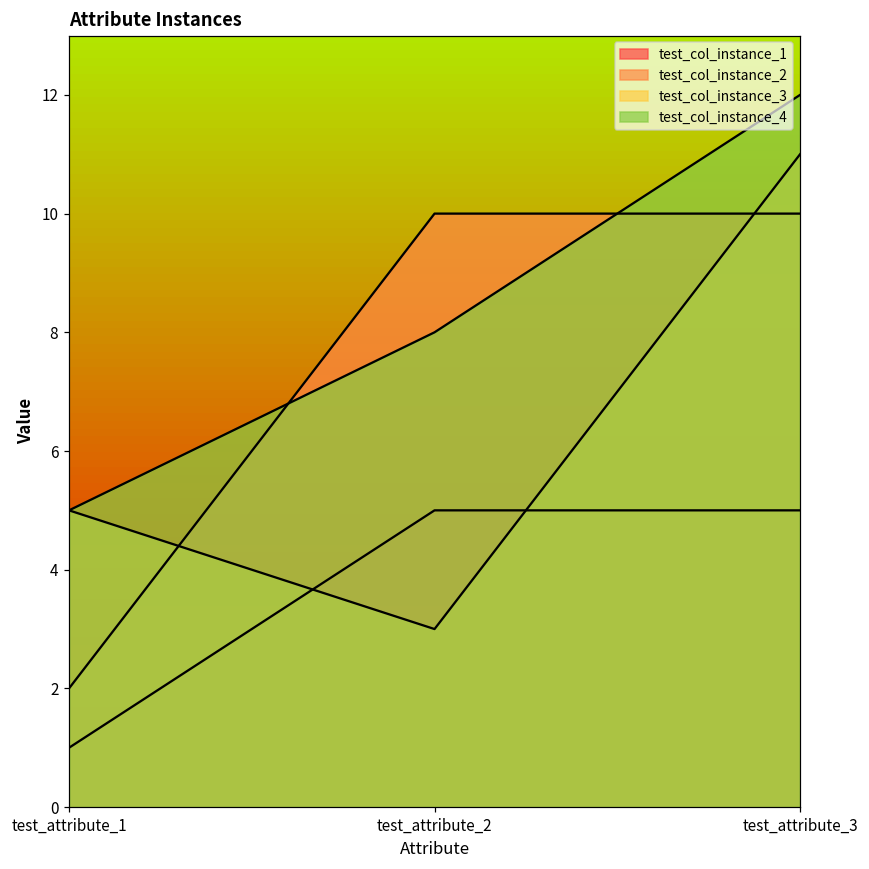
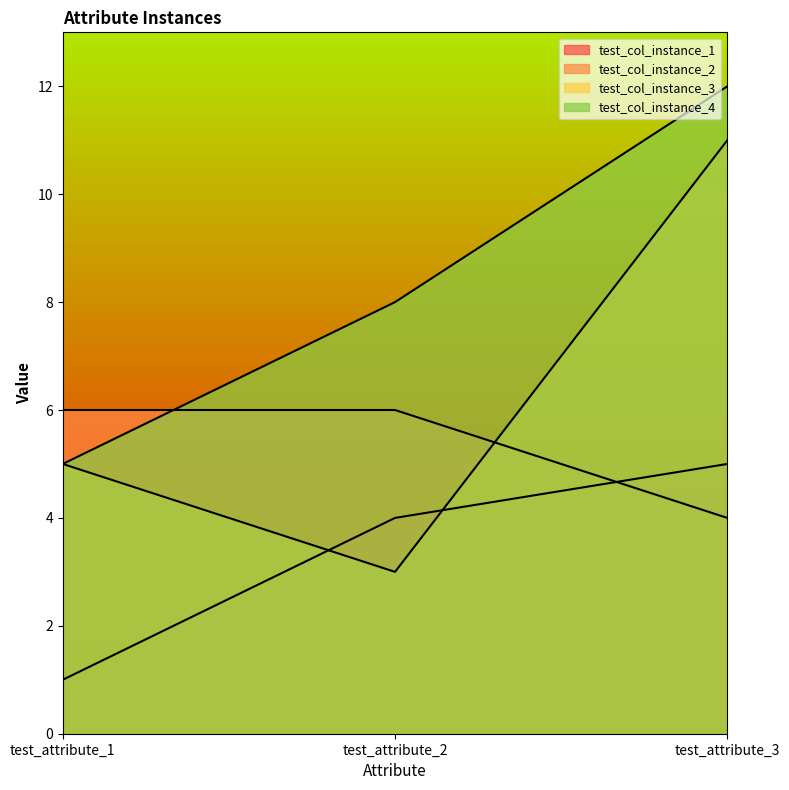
test_col_instance_2, test_attribute_1: 2 -> 6
test_col_instance_1, test_attribute_2: 5 -> 4
test_col_instance_2, test_attribute_2: 10 -> 6
test_col_instance_2, test_attribute_3: 10 -> 4
